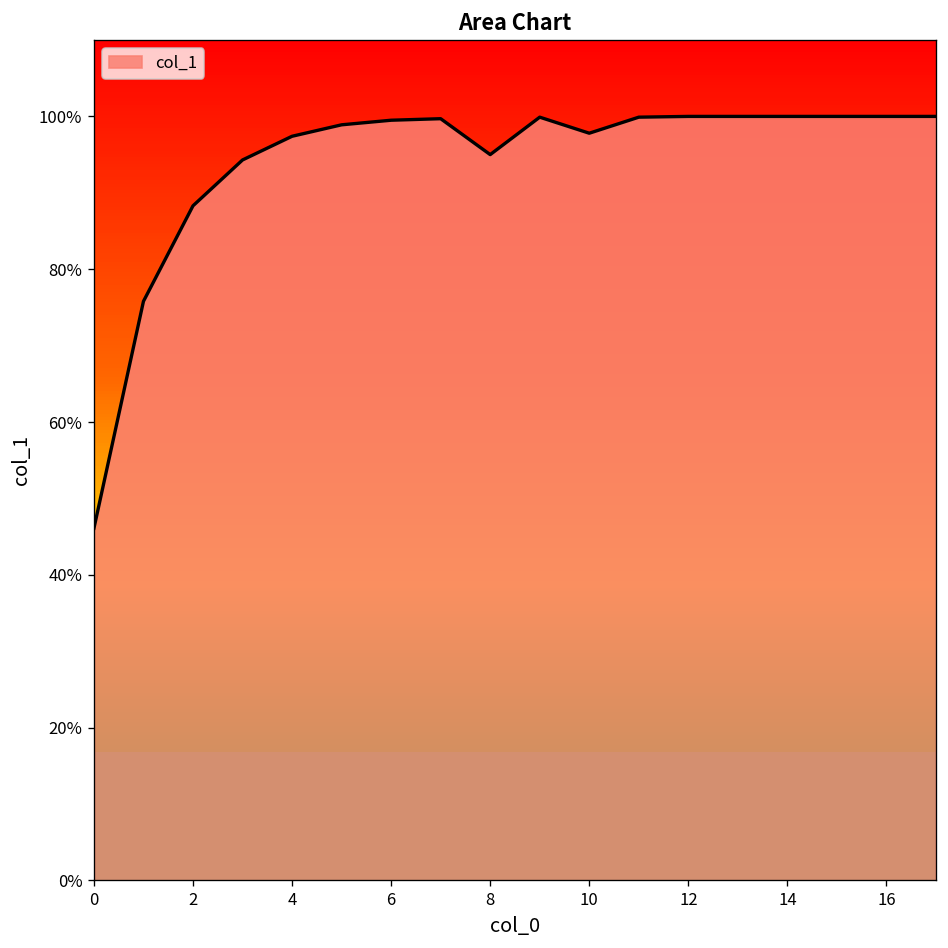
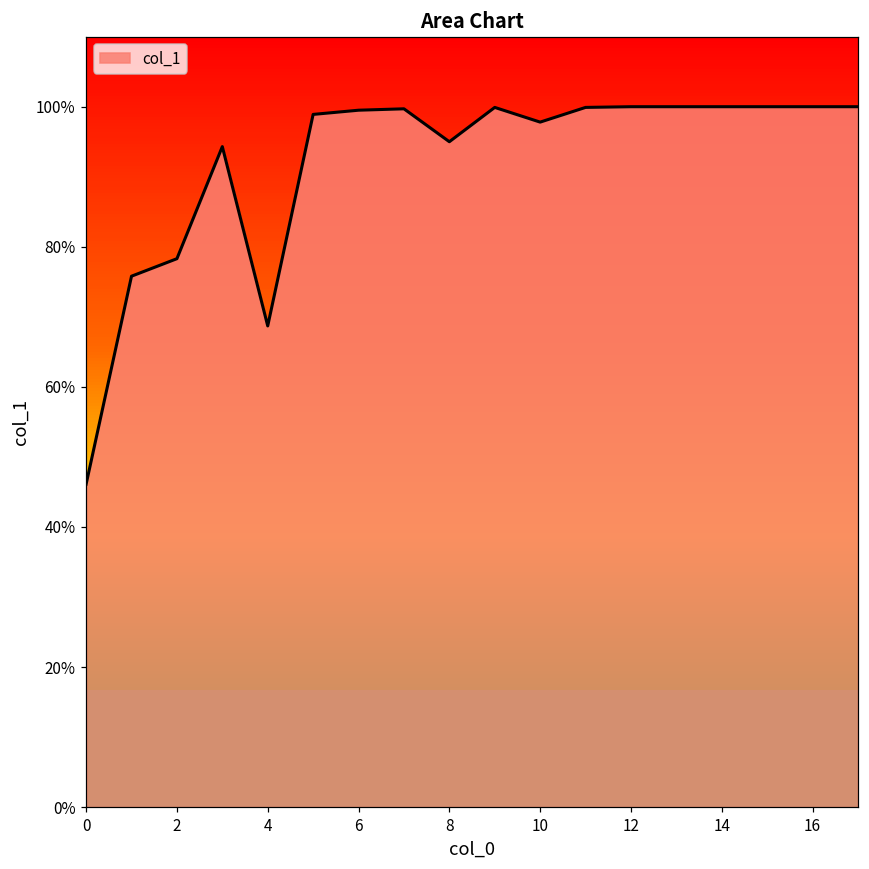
2: 88% -> 78%
4: 97% -> 69%
